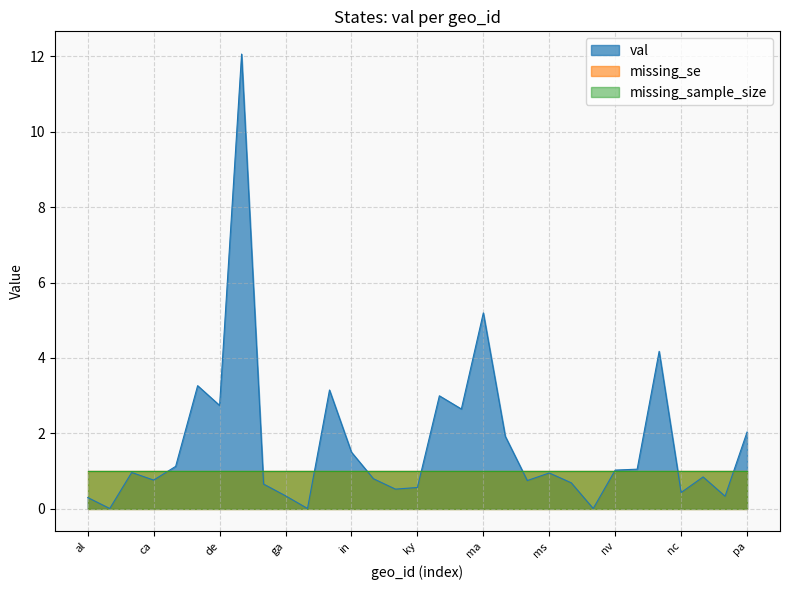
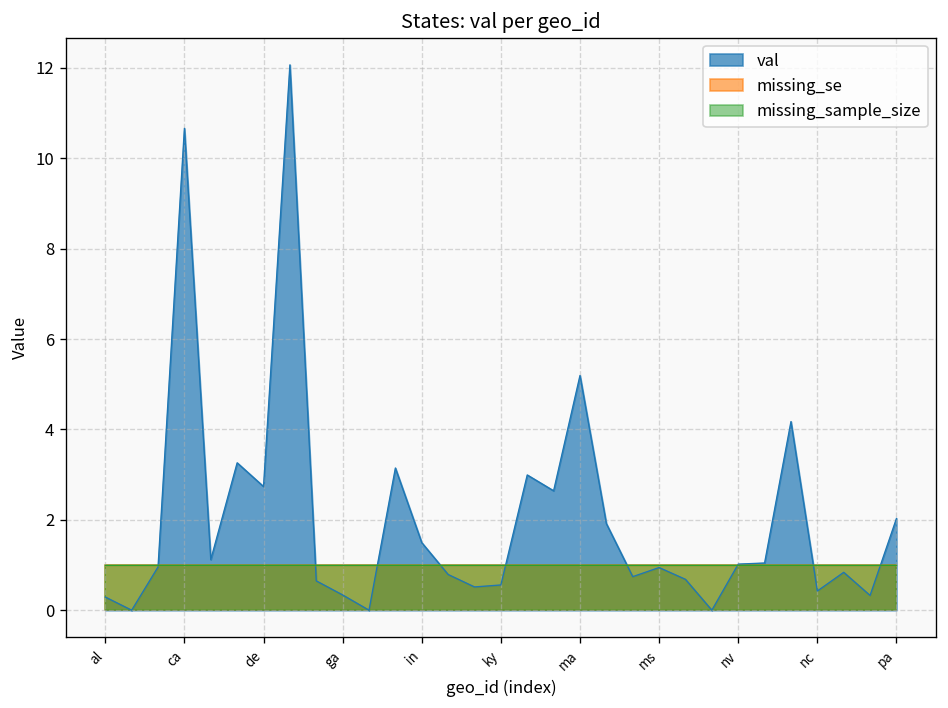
val, ca: 0.8 -> 10.7
